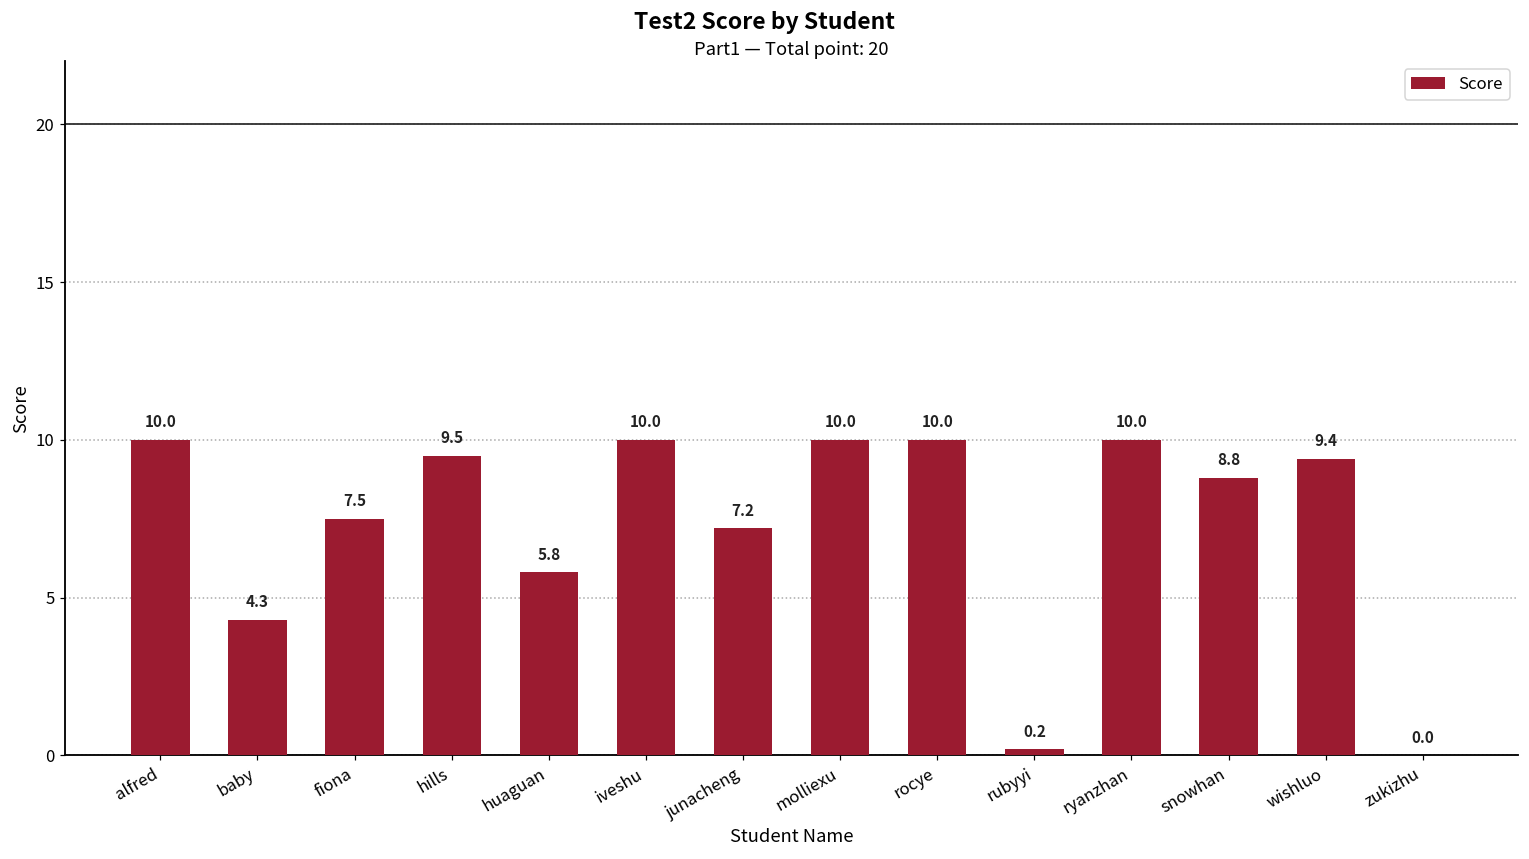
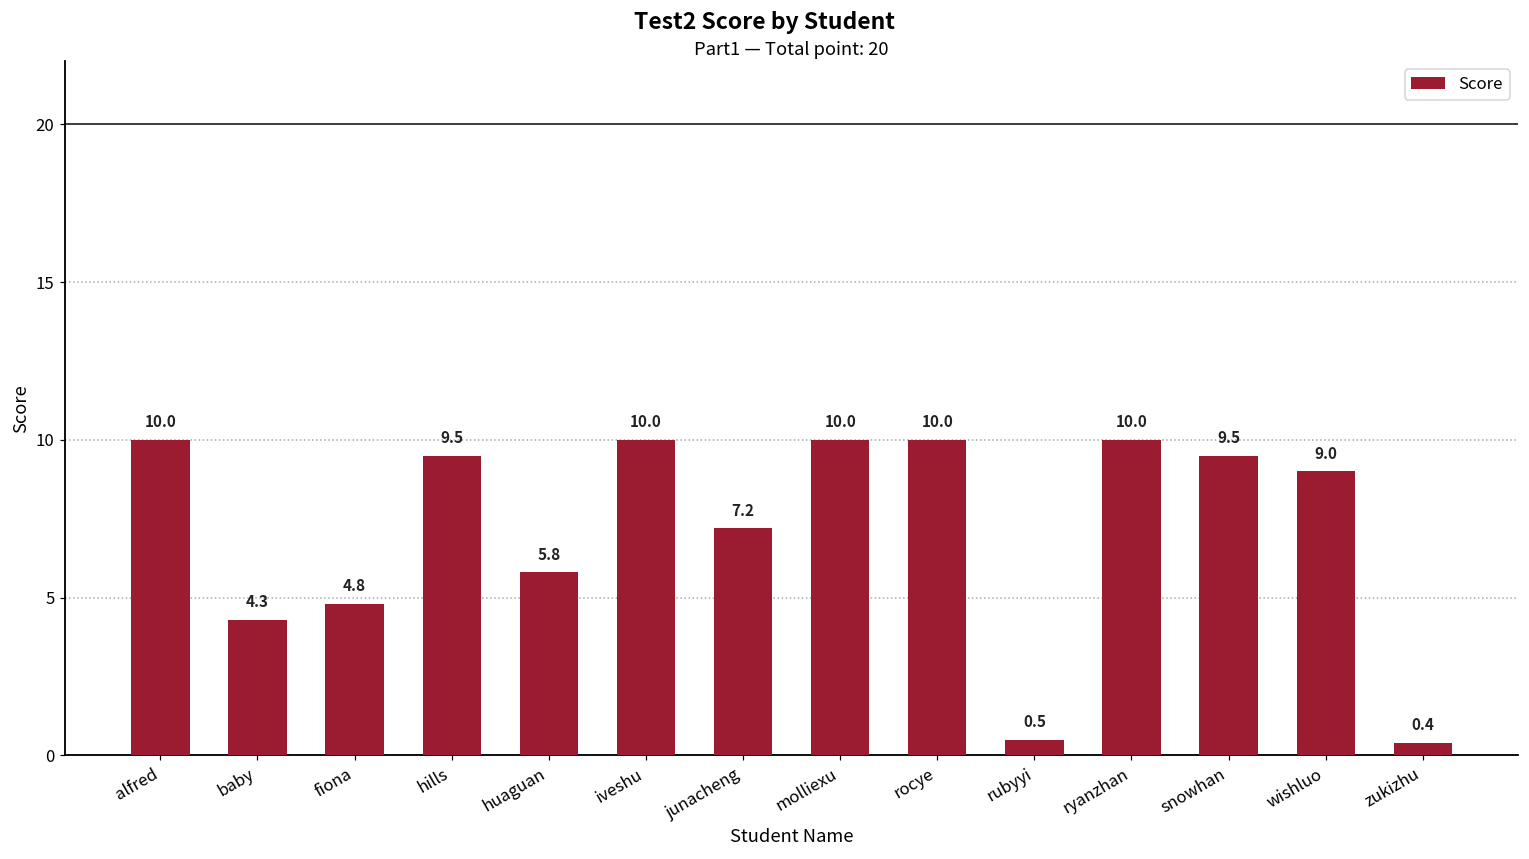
fiona: 7.5 -> 4.8
rubyyi: 0.2 -> 0.5
snowhan: 8.8 -> 9.5
wishluo: 9.4 -> 9.0
zukizhu: 0.0 -> 0.4
